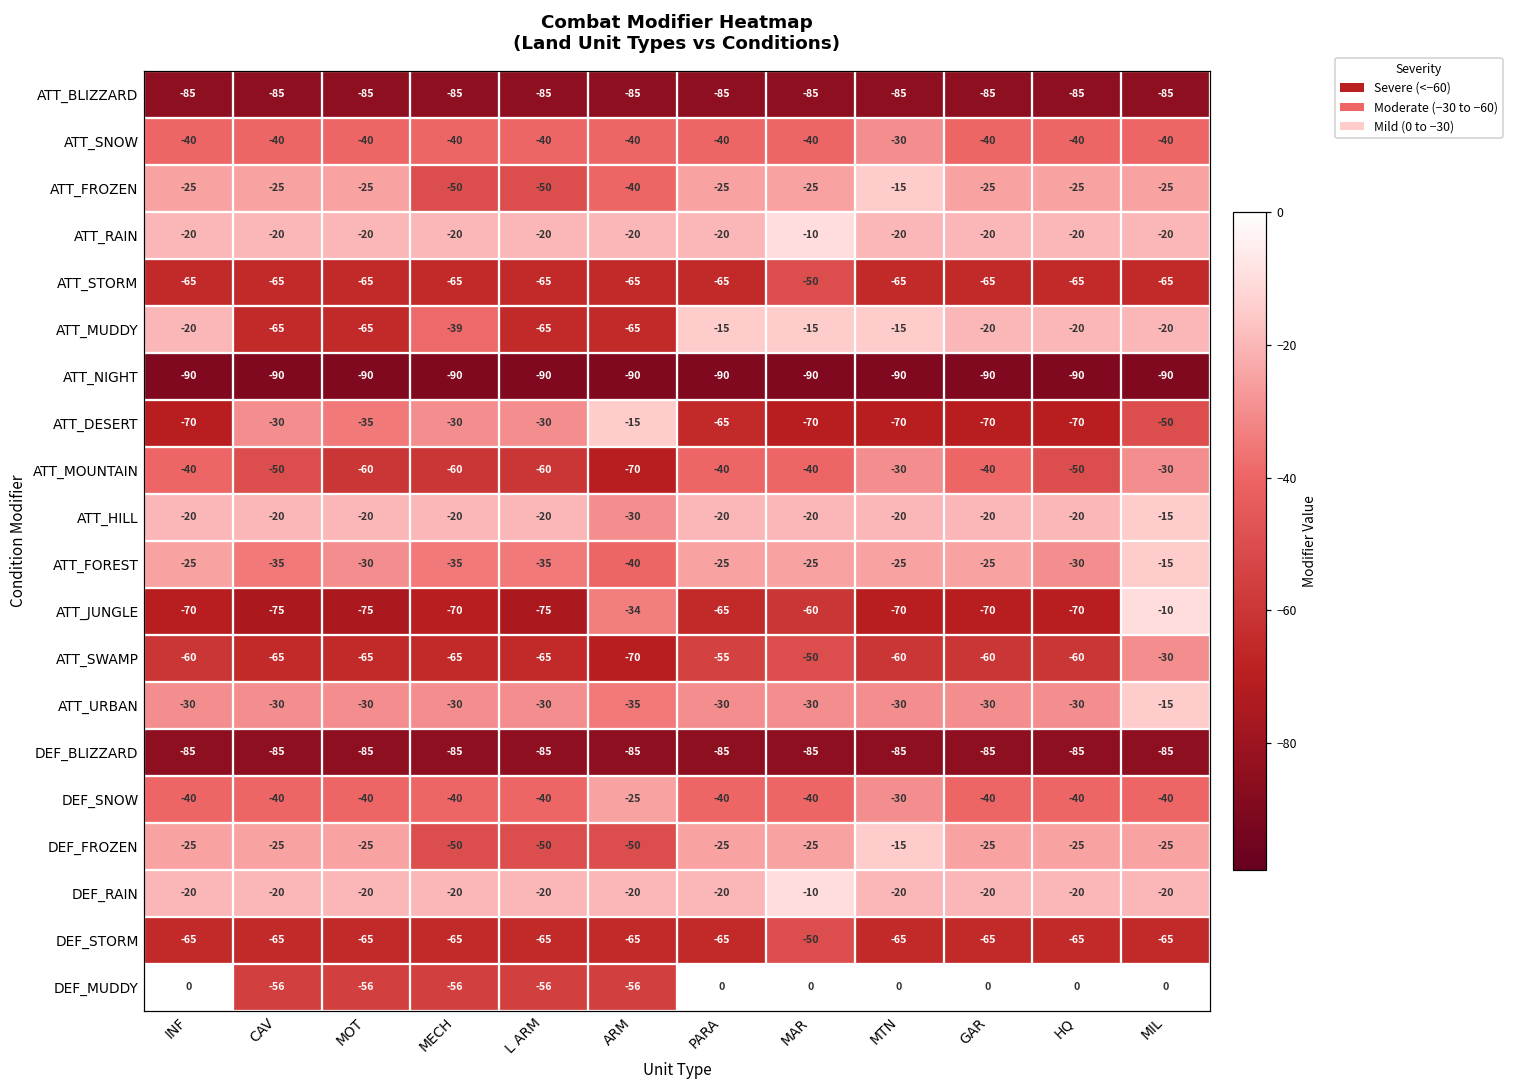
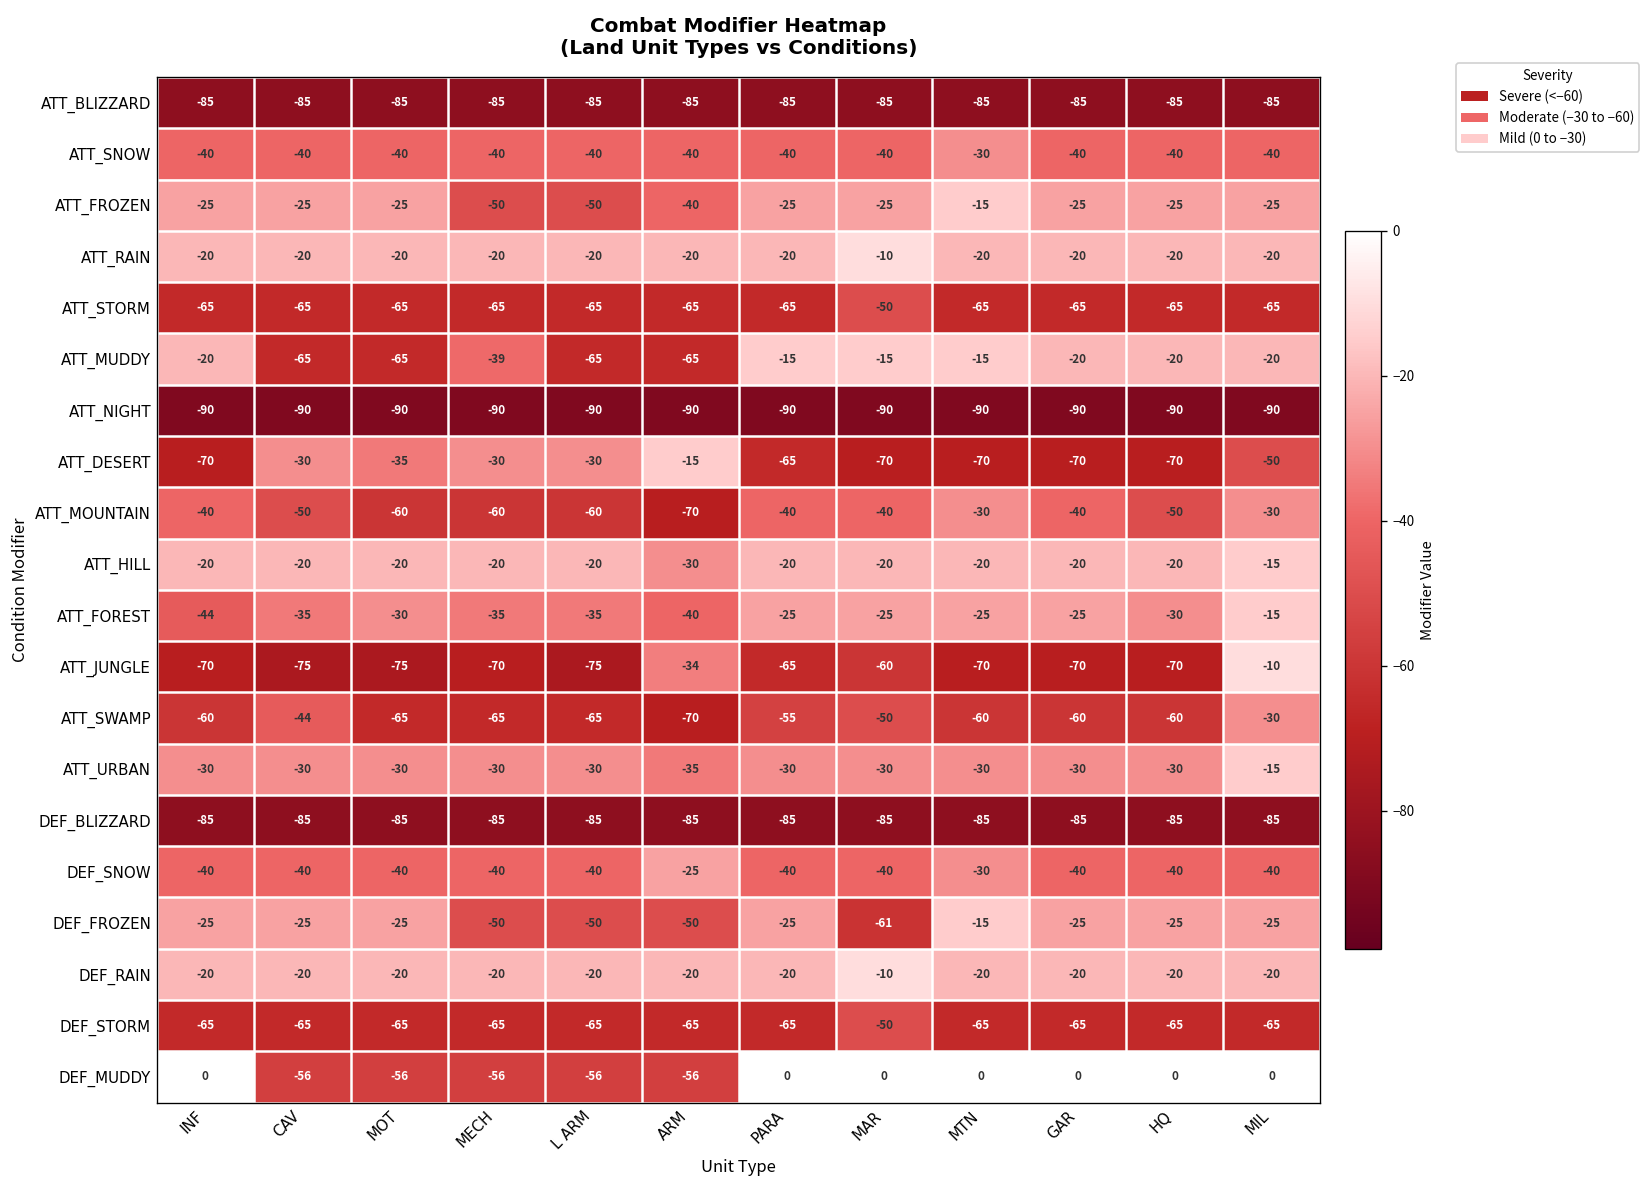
ATT_FOREST, INF: -25 -> -44
ATT_SWAMP, CAV: -65 -> -44
DEF_FROZEN, MAR: -25 -> -61
